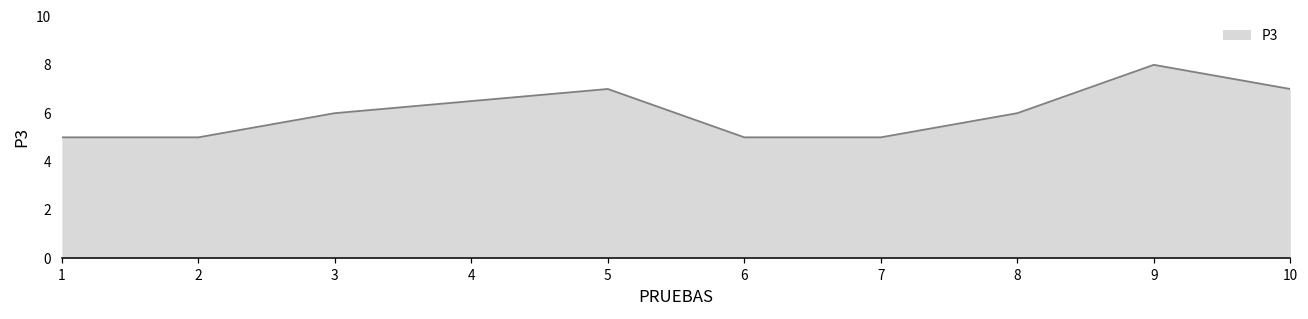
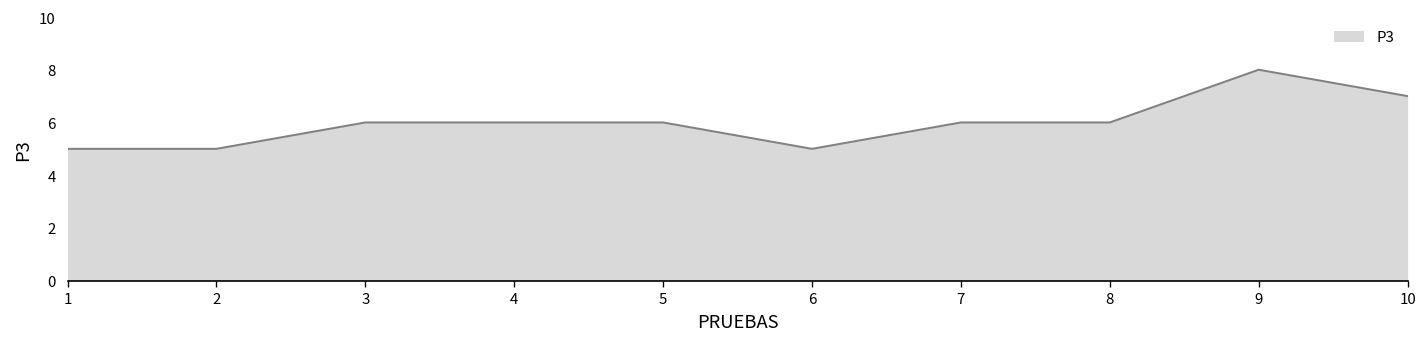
5: 7 -> 6
7: 5 -> 6
